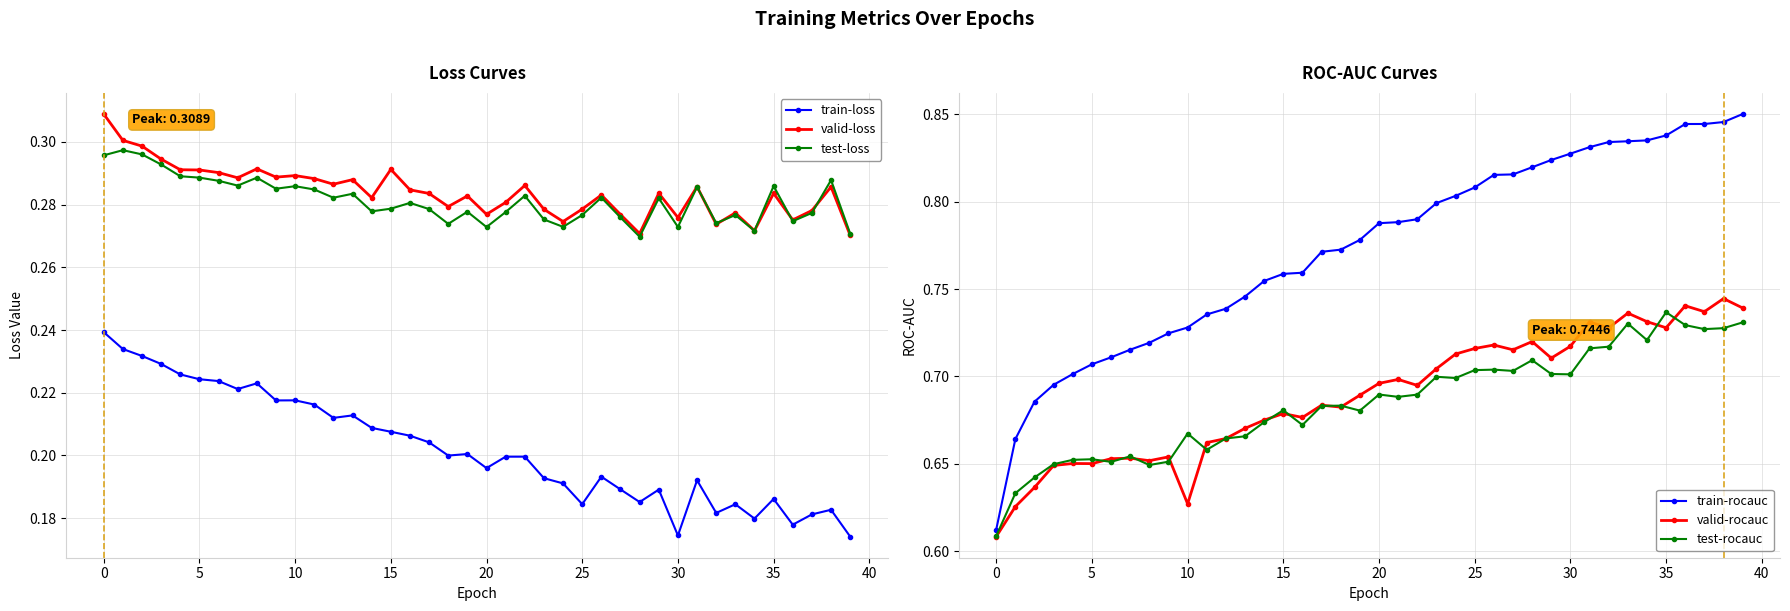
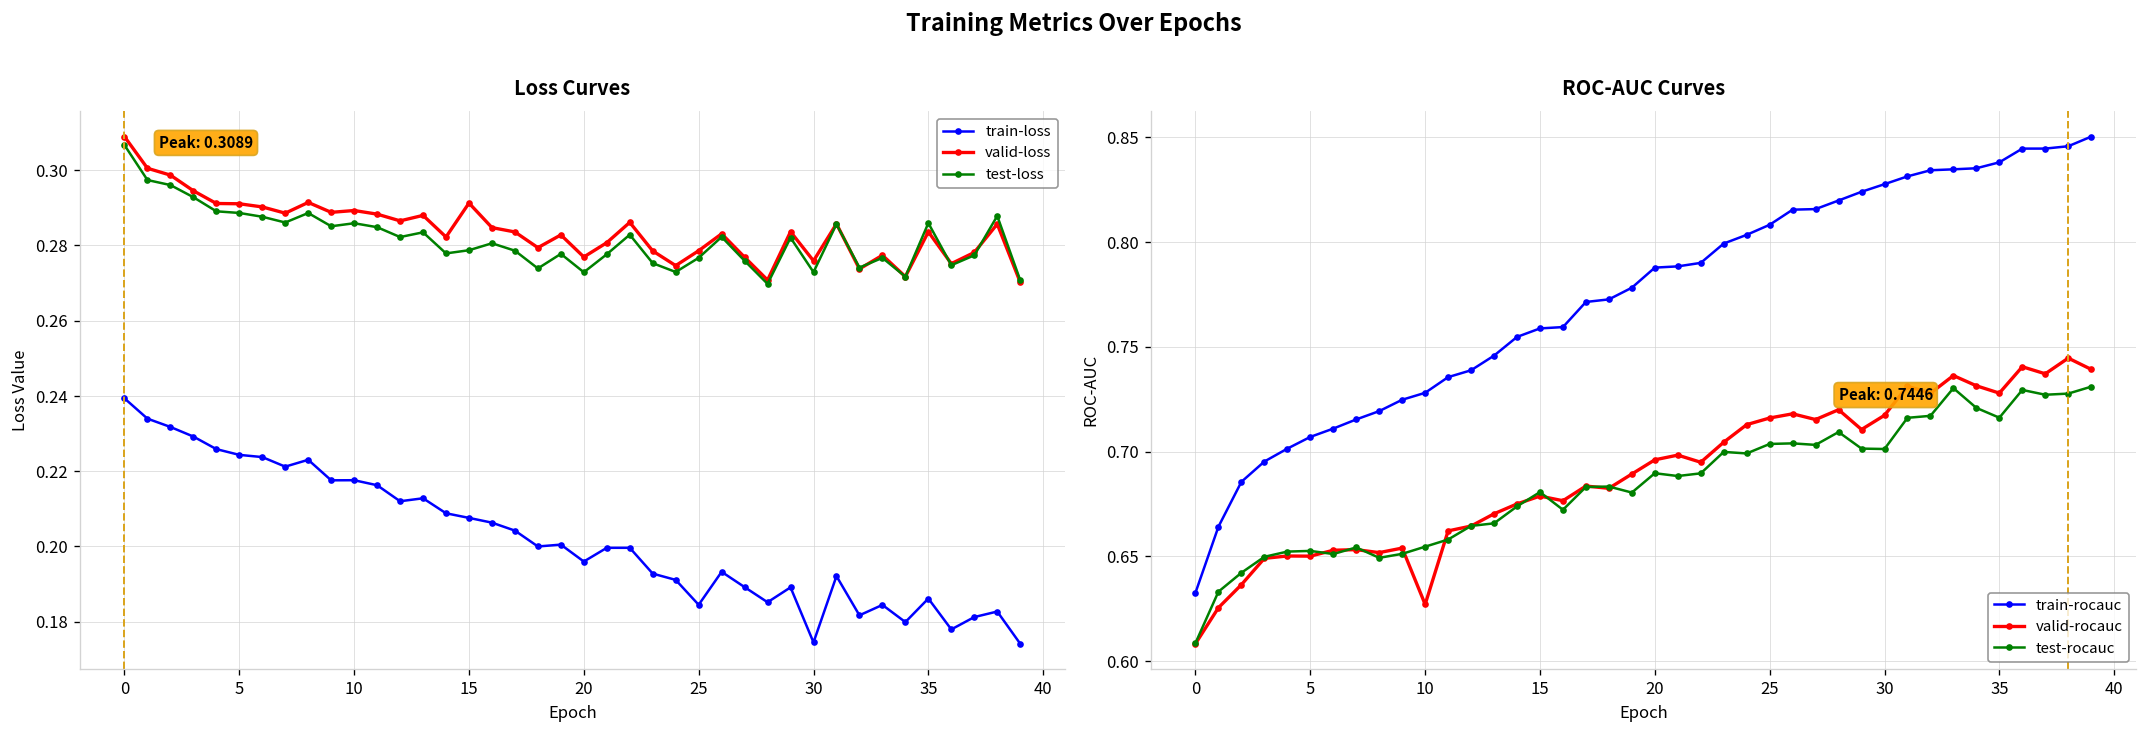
Loss Curves, test-loss, 0: 0.296 -> 0.307
ROC-AUC Curves, train-rocauc, 0: 0.612 -> 0.633
ROC-AUC Curves, test-rocauc, 10: 0.667 -> 0.655
ROC-AUC Curves, test-rocauc, 35: 0.737 -> 0.716
